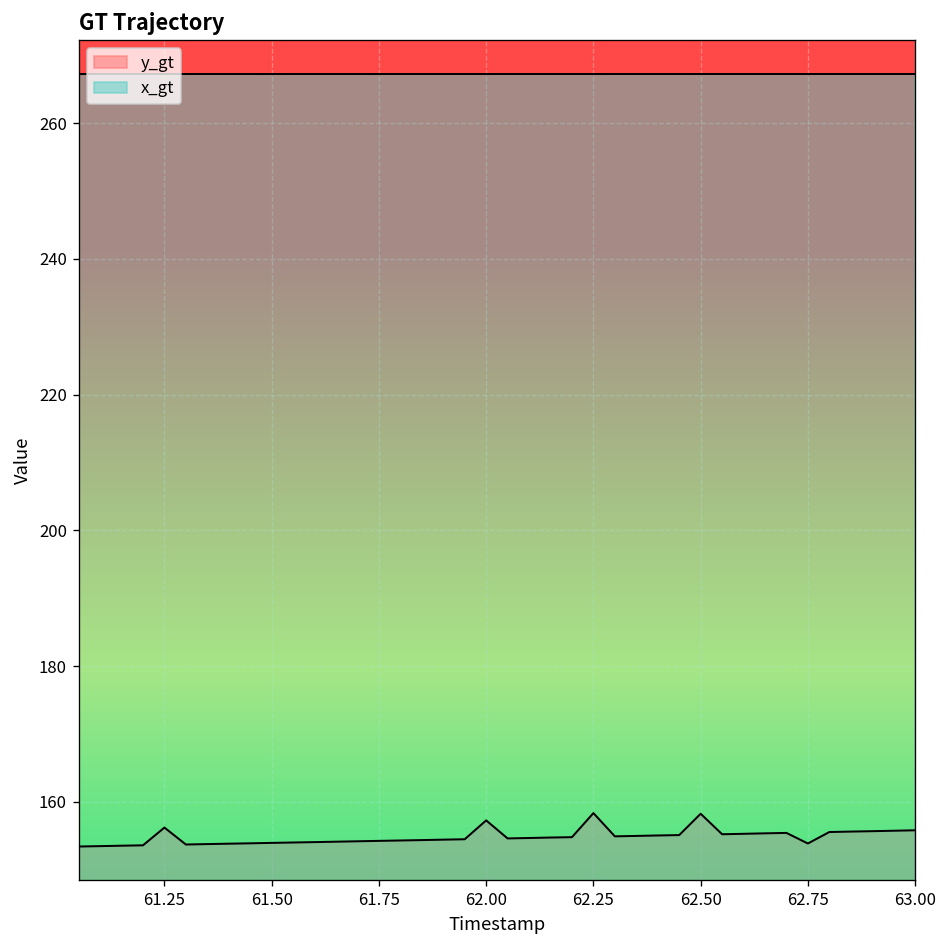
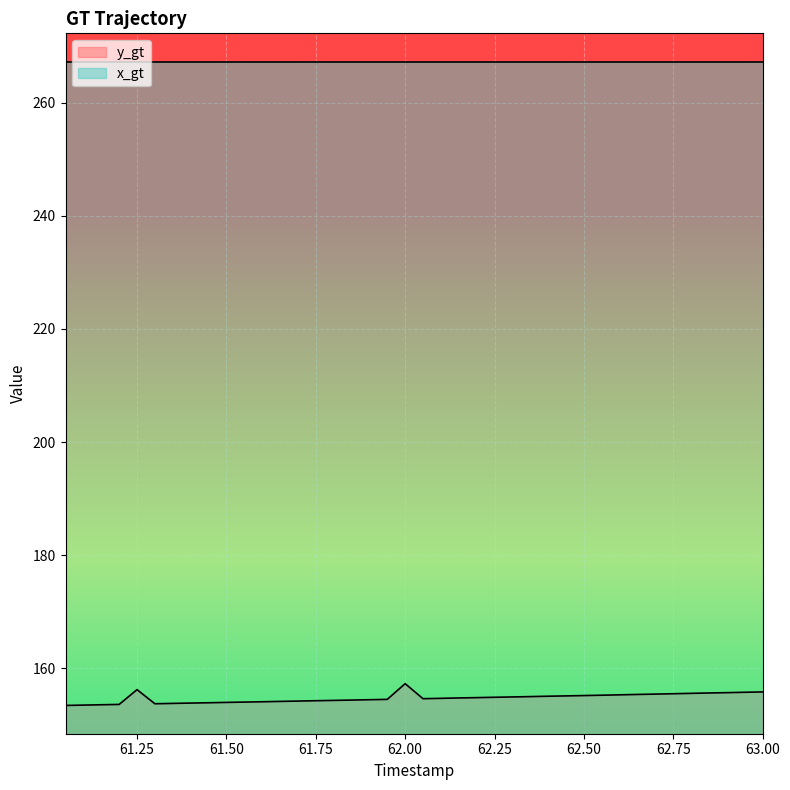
y_gt, 62.25: 158 -> 155
y_gt, 62.50: 158 -> 155
y_gt, 62.75: 154 -> 156
